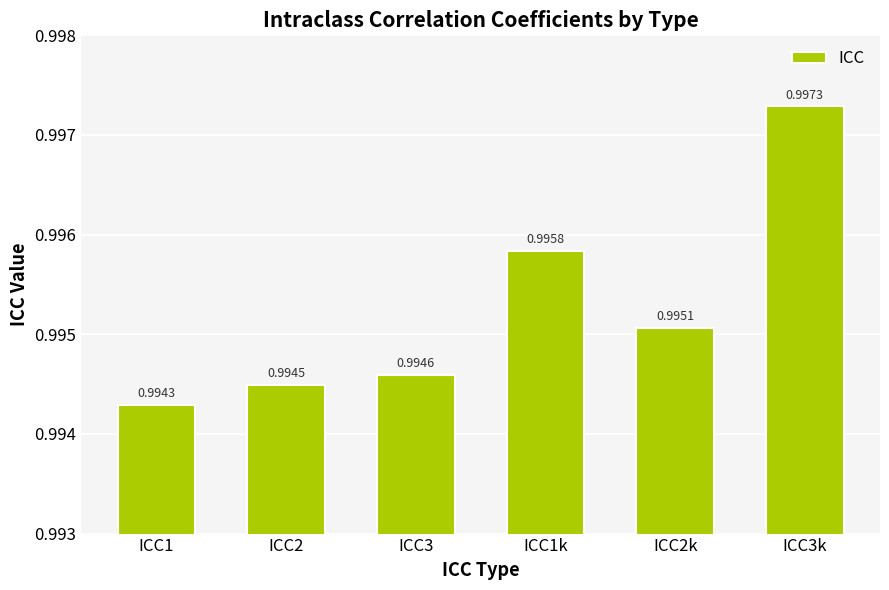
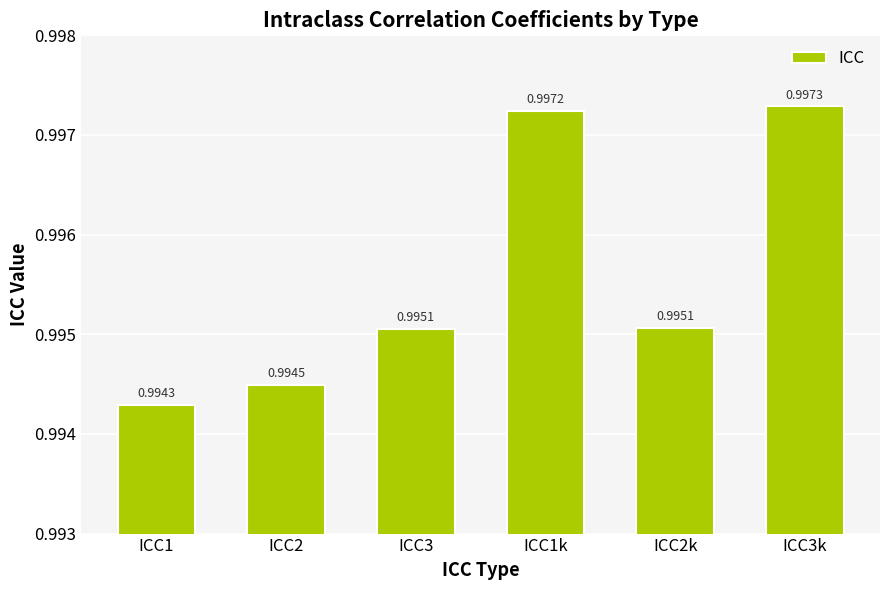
ICC3: 0.9946 -> 0.9951
ICC1k: 0.9958 -> 0.9972
